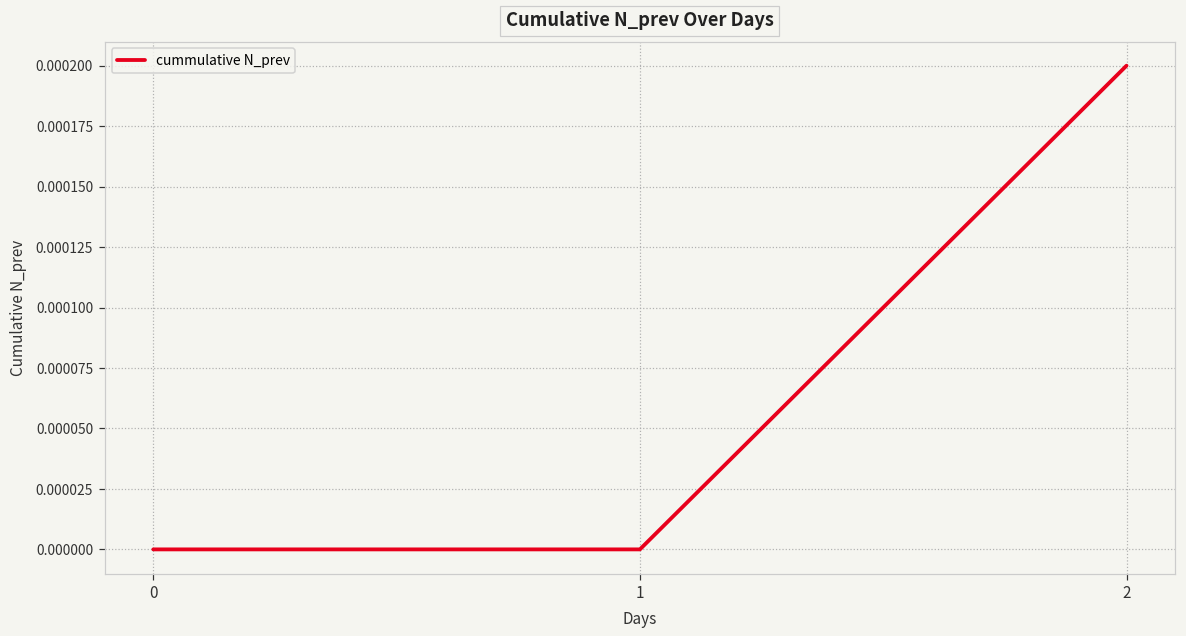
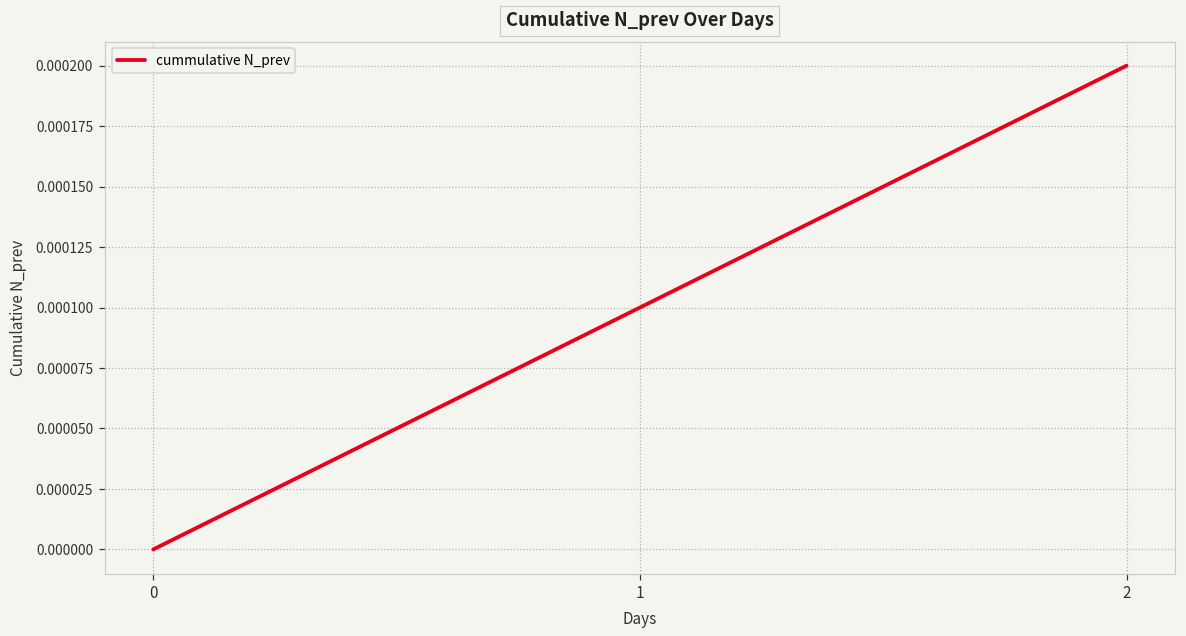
1: 0.0000 -> 0.0001
